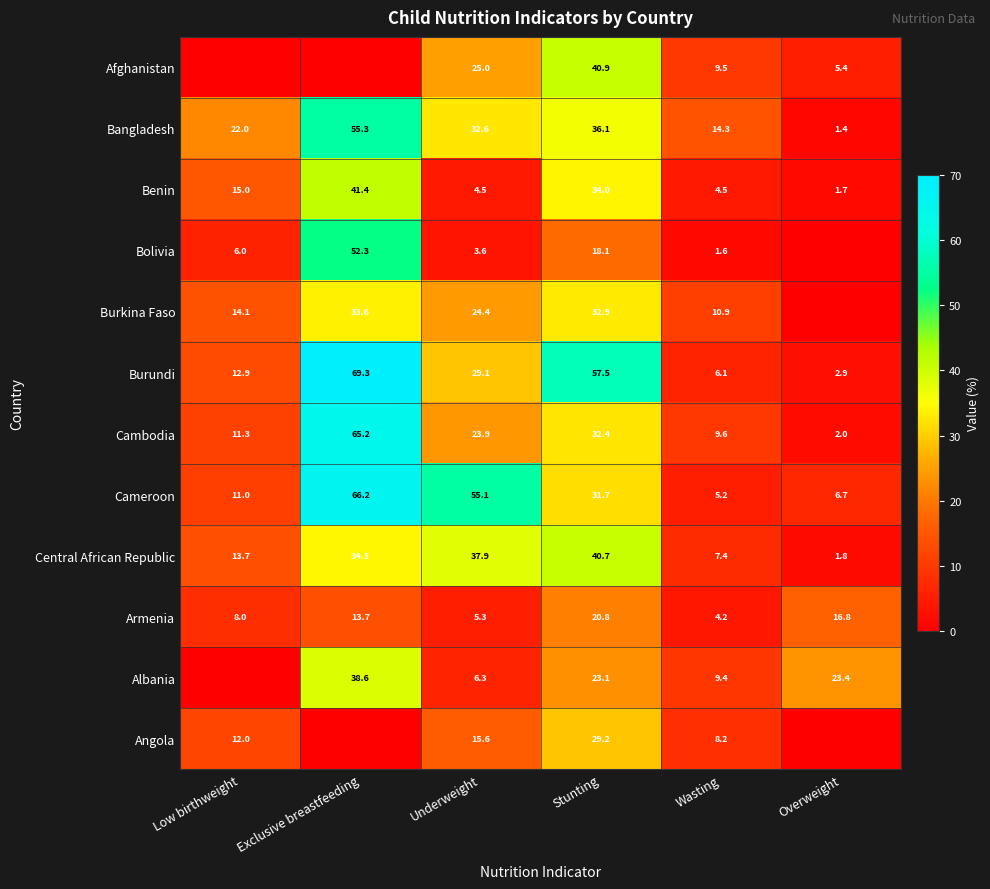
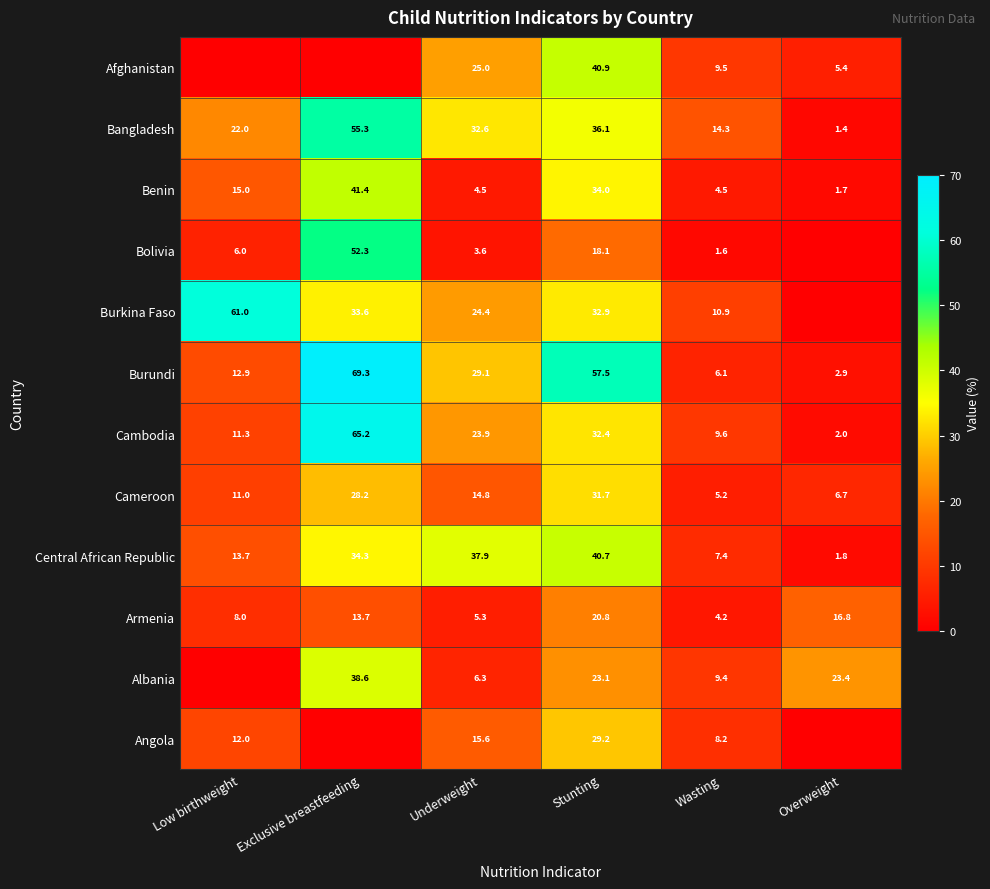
Burkina Faso, Low birthweight: 14.1 -> 61.0
Cameroon, Exclusive breastfeeding: 66.2 -> 28.2
Cameroon, Underweight: 55.1 -> 14.8
